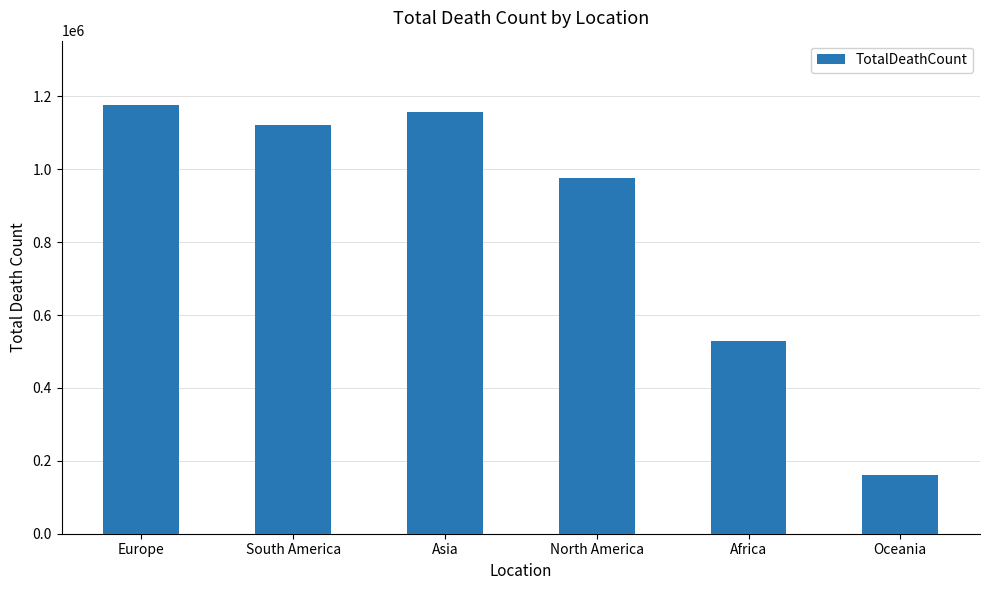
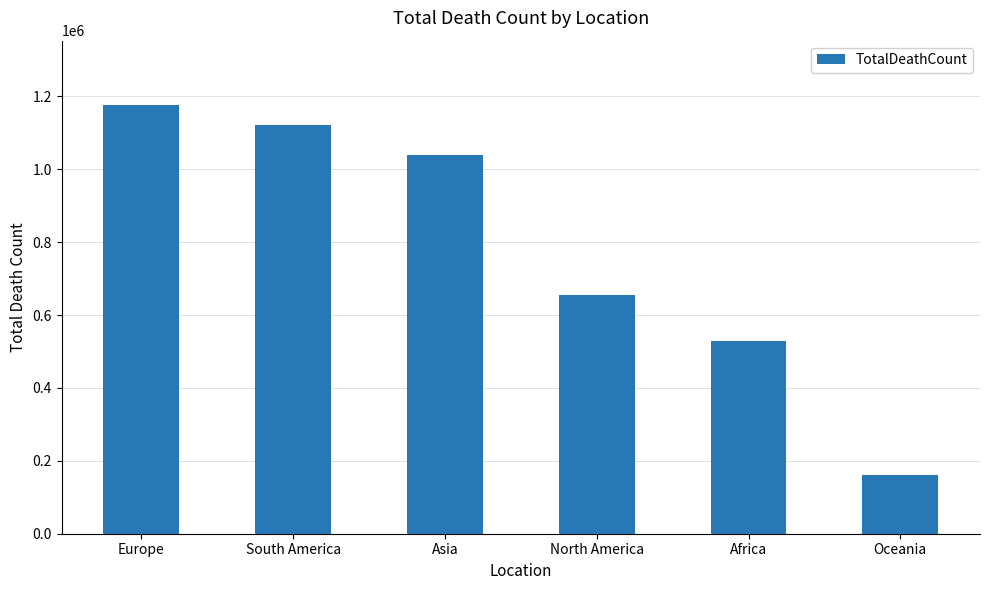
Asia: 1160000 -> 1040000
North America: 980000 -> 660000
